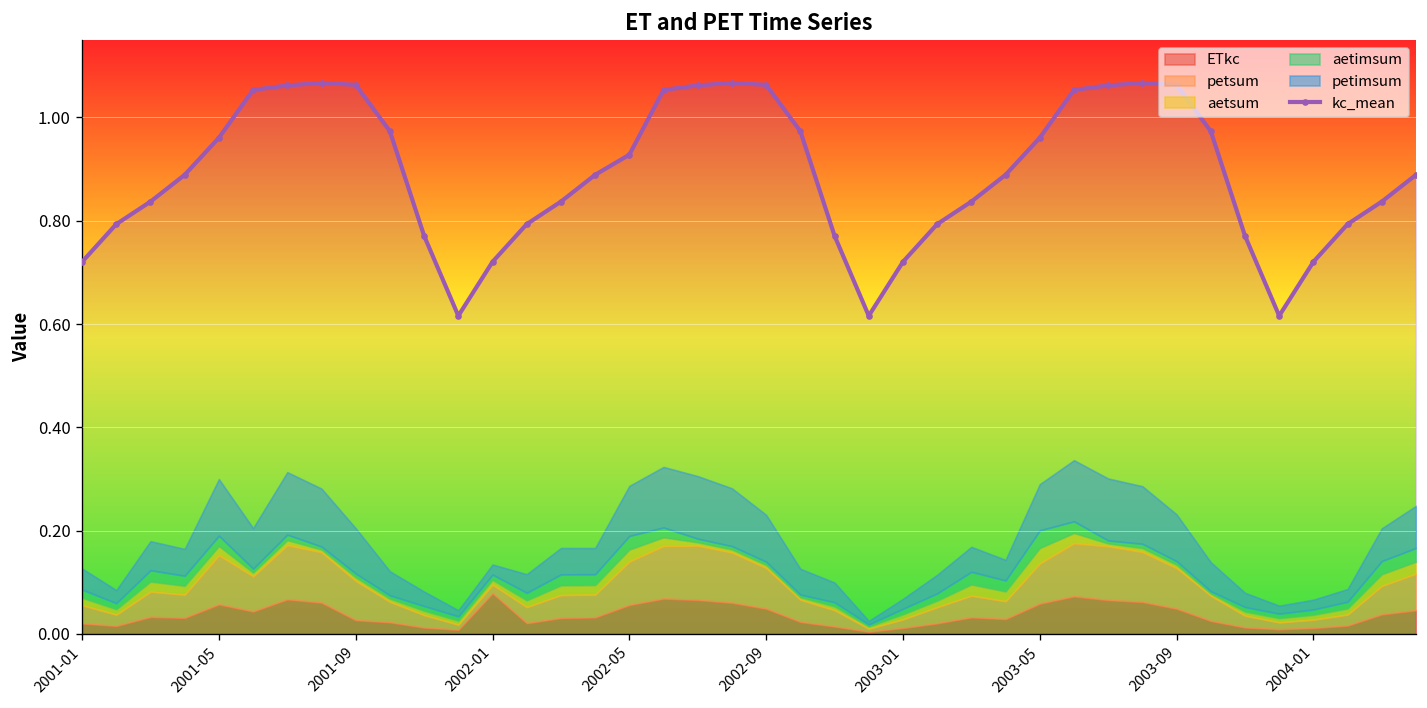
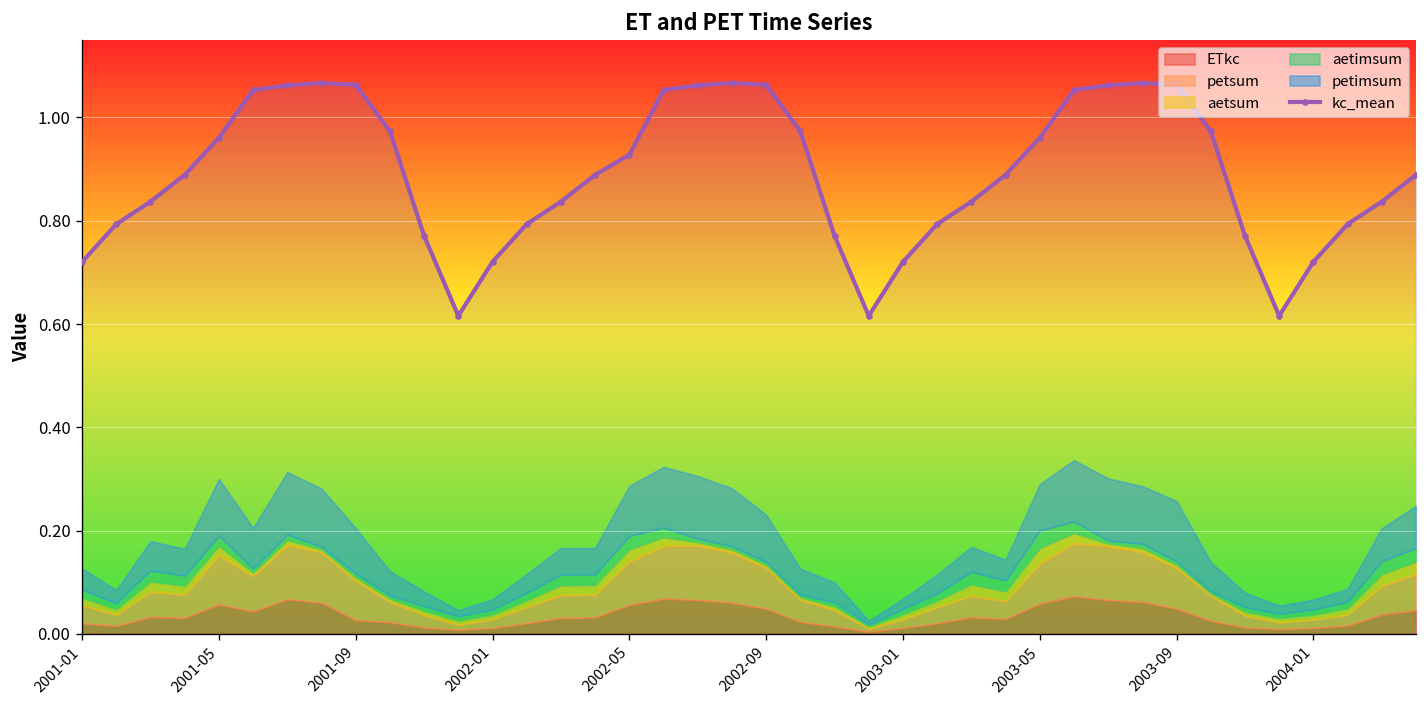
ETkc, 2002-01: 0.08 -> 0.01
petimsum, 2003-09: 0.09 -> 0.12
